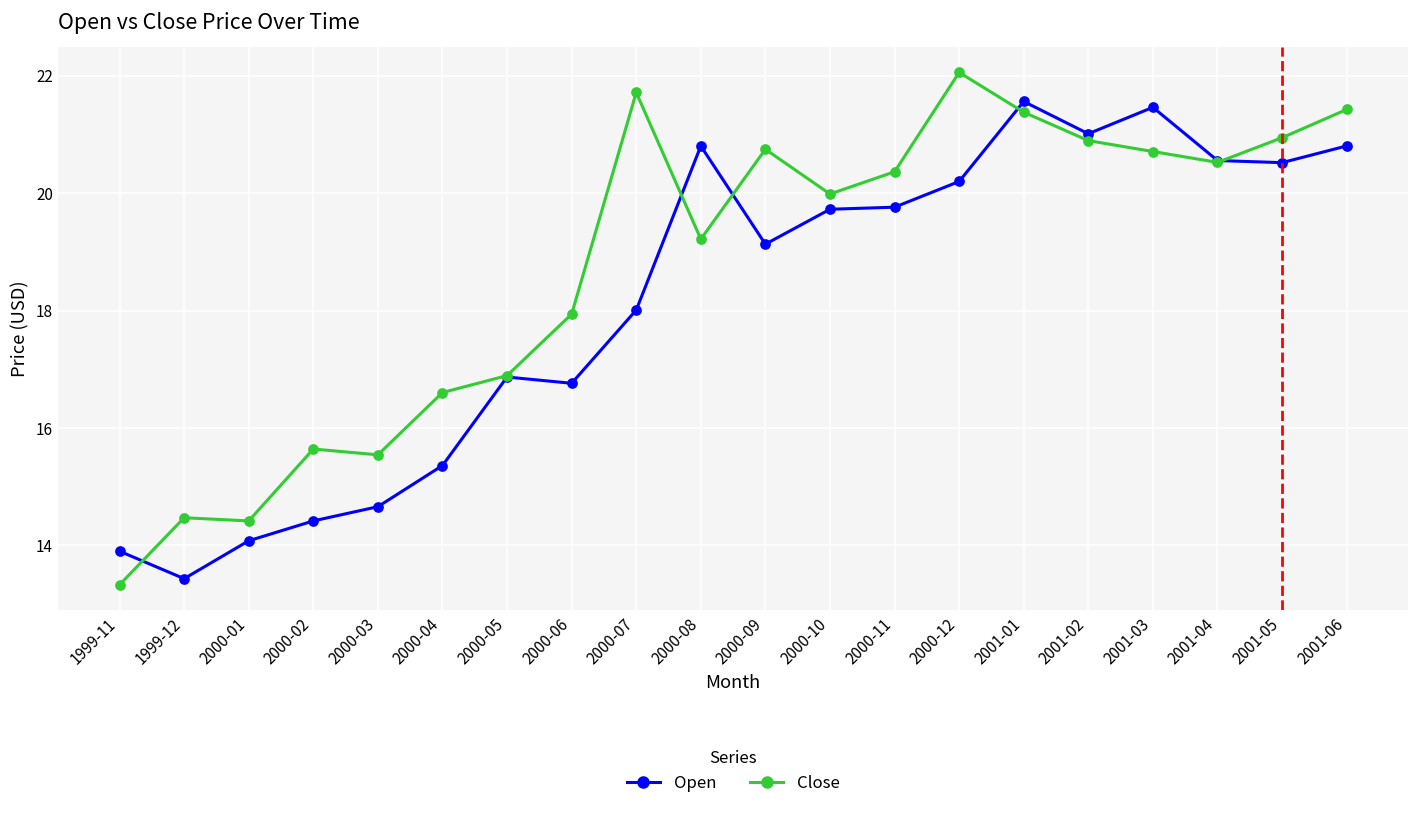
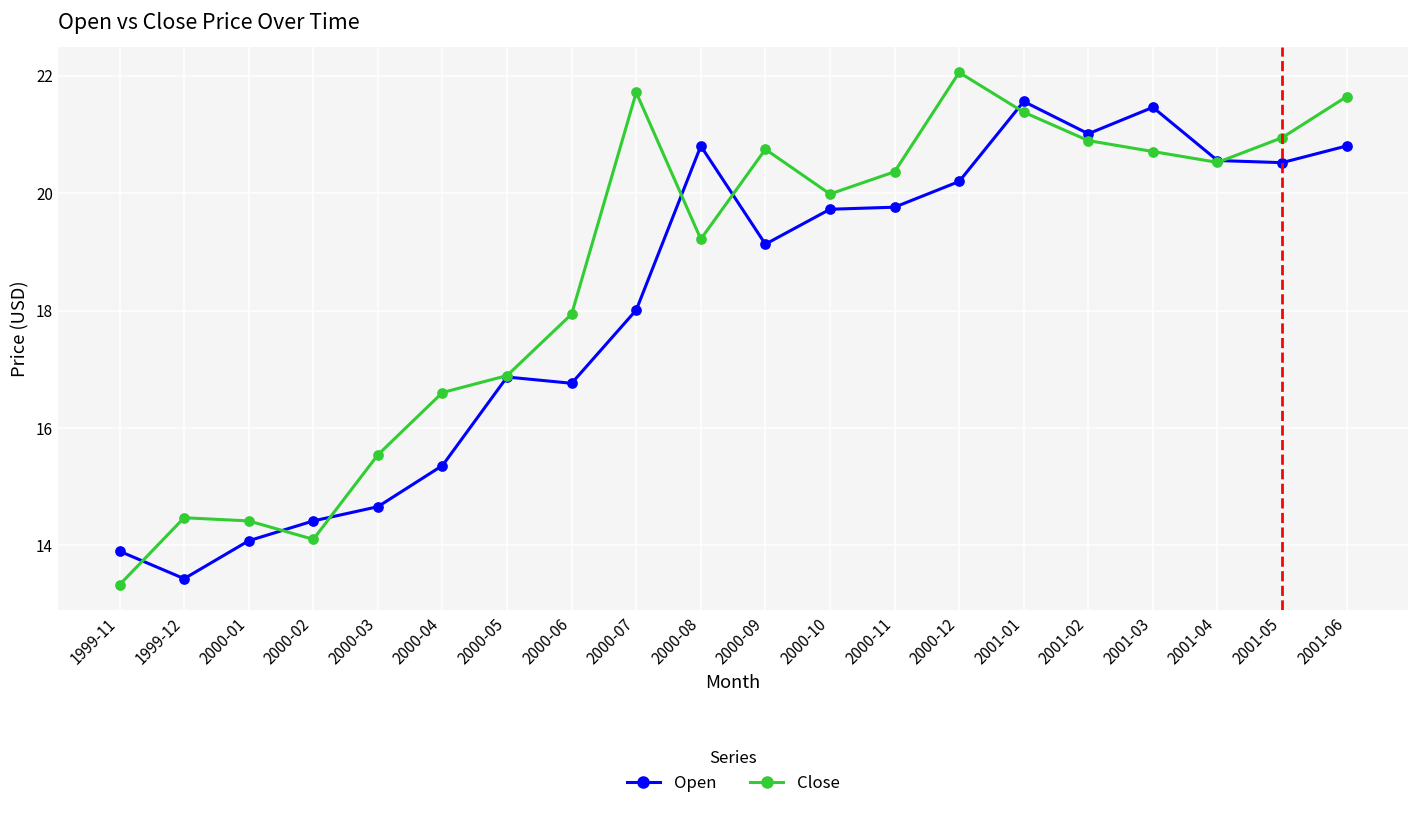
Close, 2000-02: 15.6 -> 14.1
Close, 2001-06: 21.4 -> 21.6
